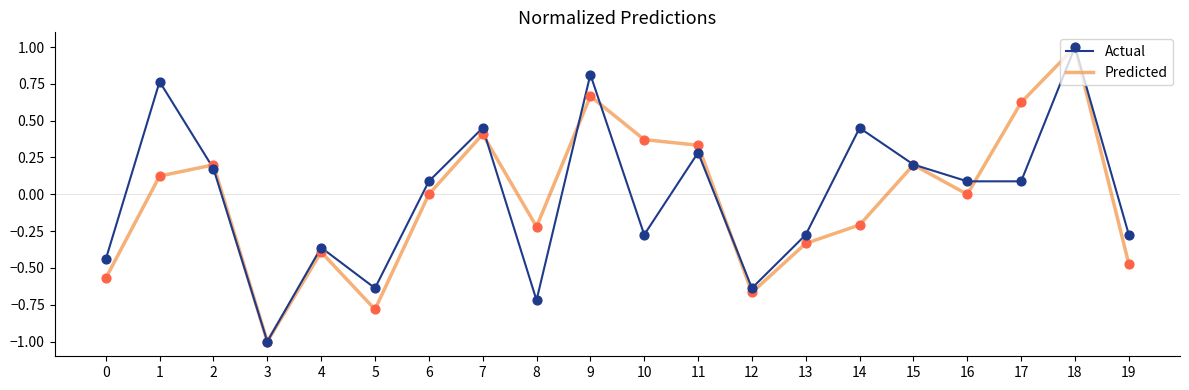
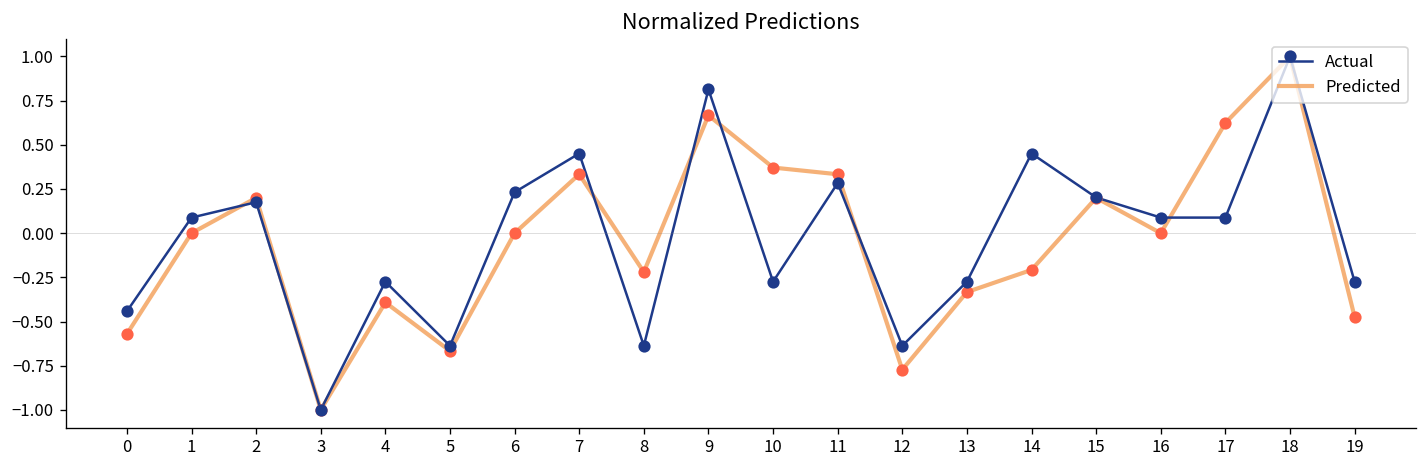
Predicted, 1: 0.12 -> 0.00
Actual, 1: 0.76 -> 0.09
Actual, 4: -0.36 -> -0.27
Predicted, 5: -0.78 -> -0.67
Actual, 6: 0.09 -> 0.23
Predicted, 7: 0.41 -> 0.33
Actual, 8: -0.72 -> -0.64
Predicted, 12: -0.67 -> -0.77
